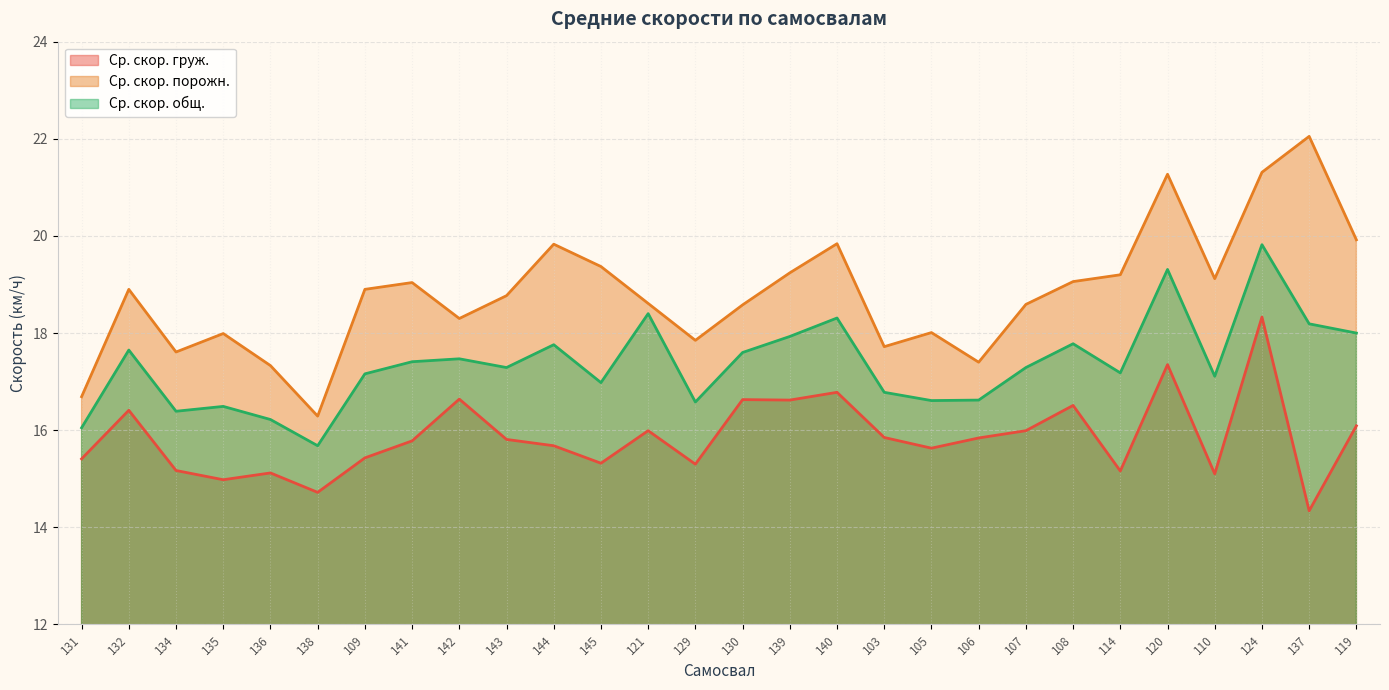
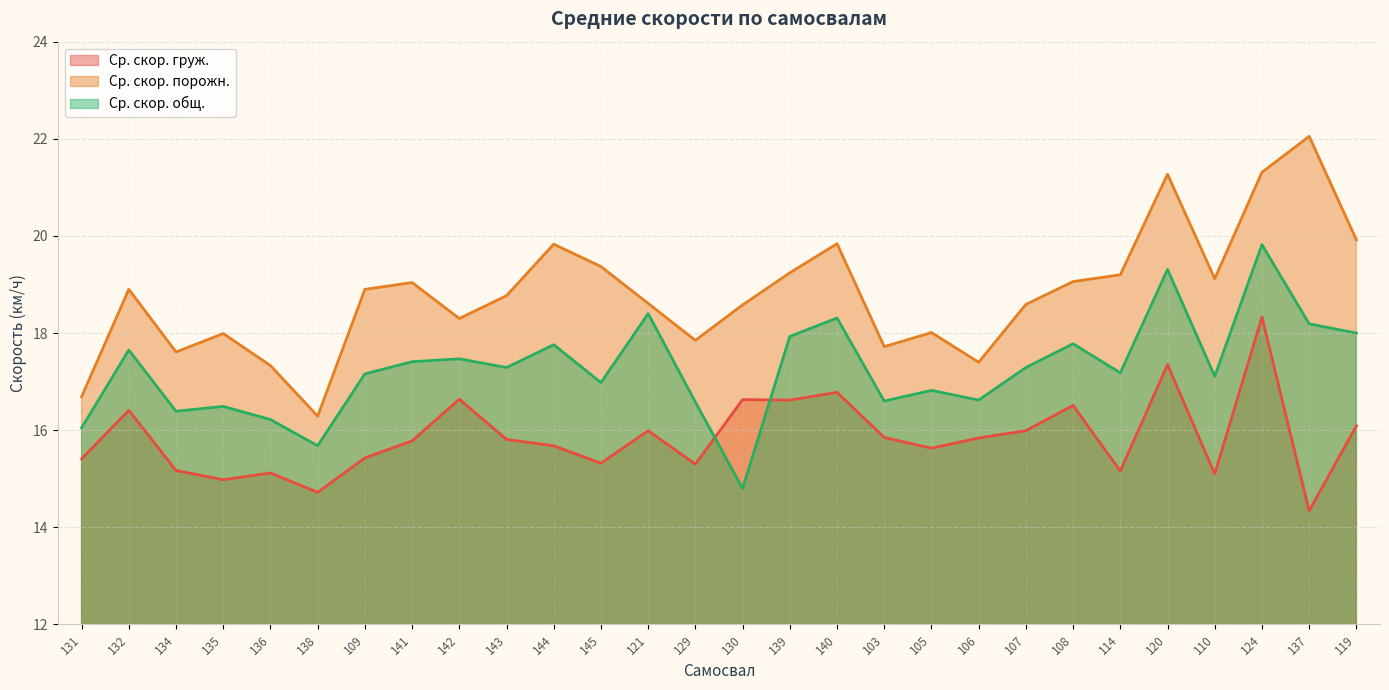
Ср. скор. общ., 130: 17.6 -> 14.8
Ср. скор. общ., 103: 16.8 -> 16.6
Ср. скор. общ., 105: 16.6 -> 16.8
